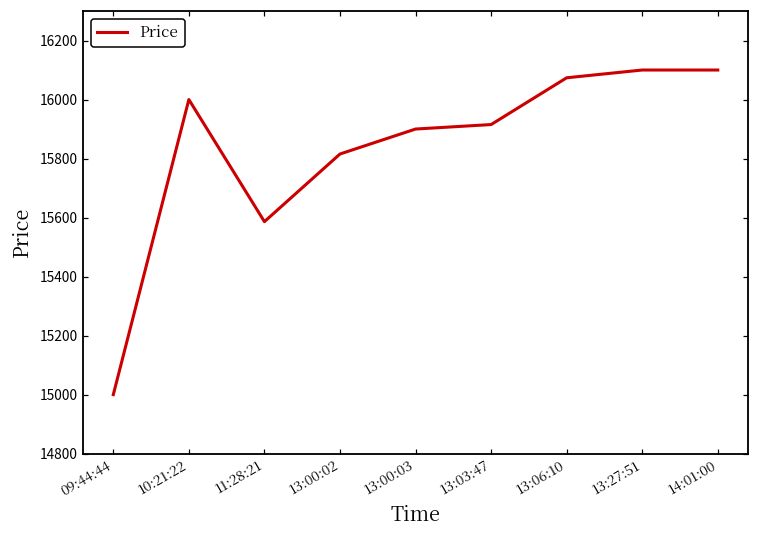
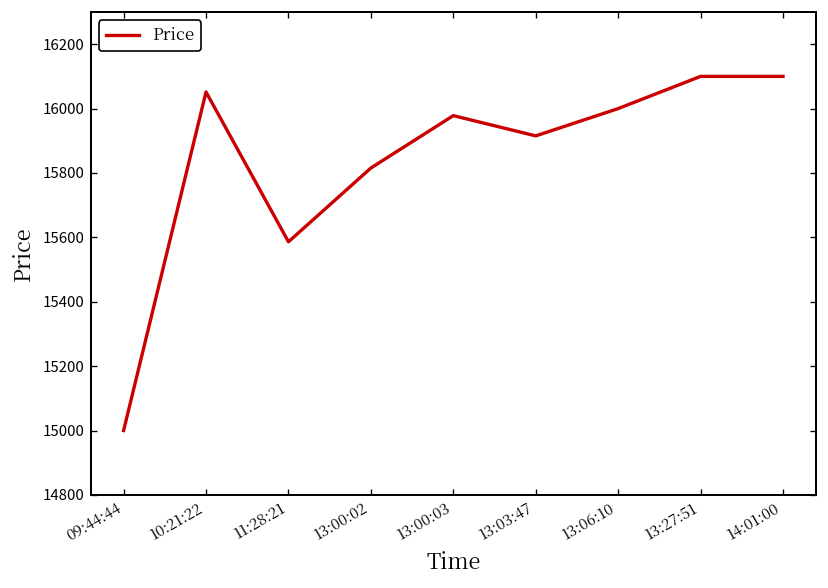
10:21:22: 16000 -> 16050
13:00:03: 15900 -> 15980
13:06:10: 16070 -> 16000
